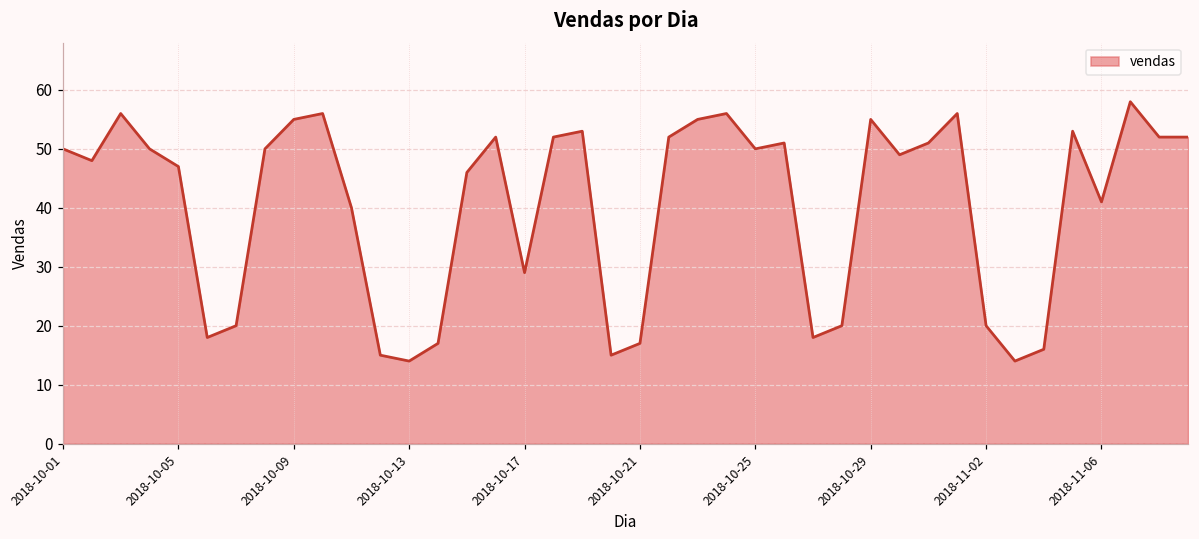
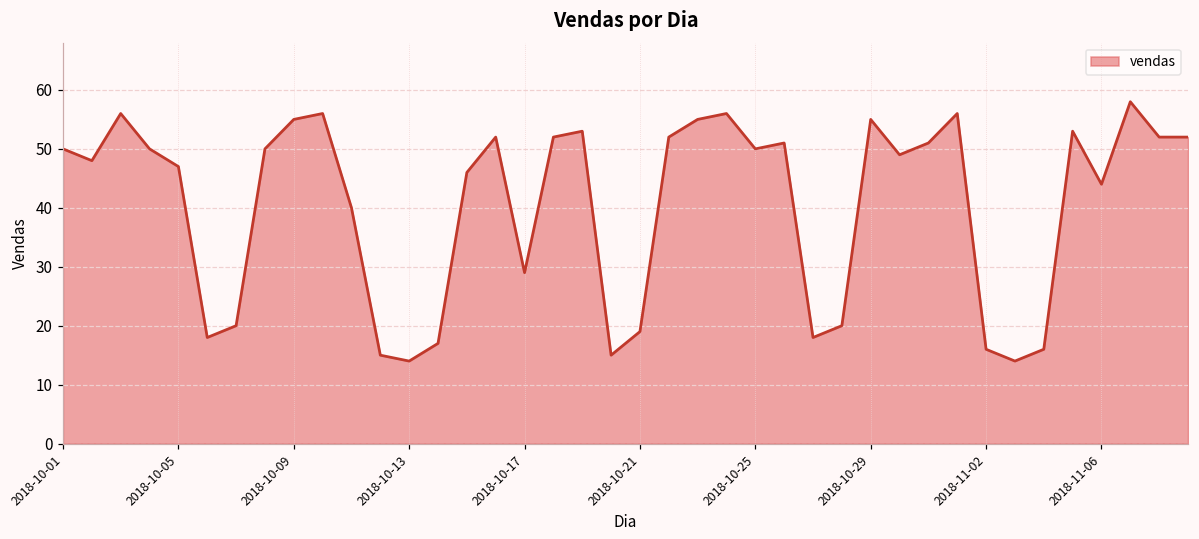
2018-10-21: 17 -> 19
2018-11-02: 20 -> 16
2018-11-06: 41 -> 44
